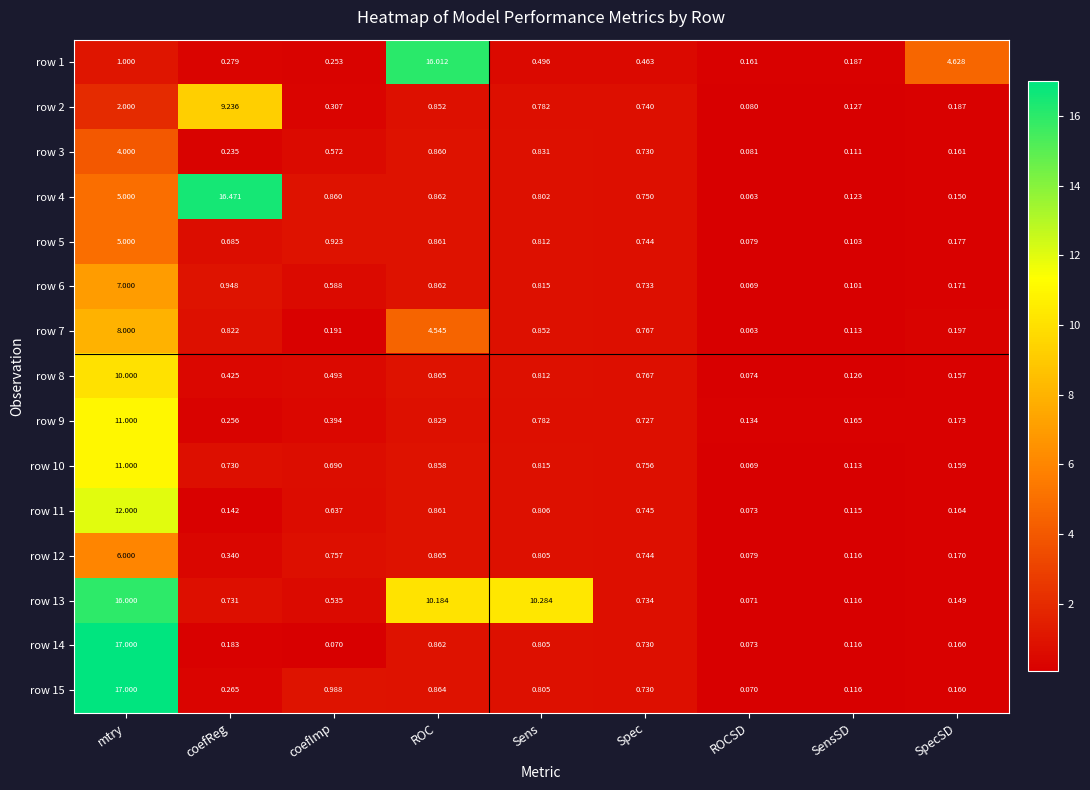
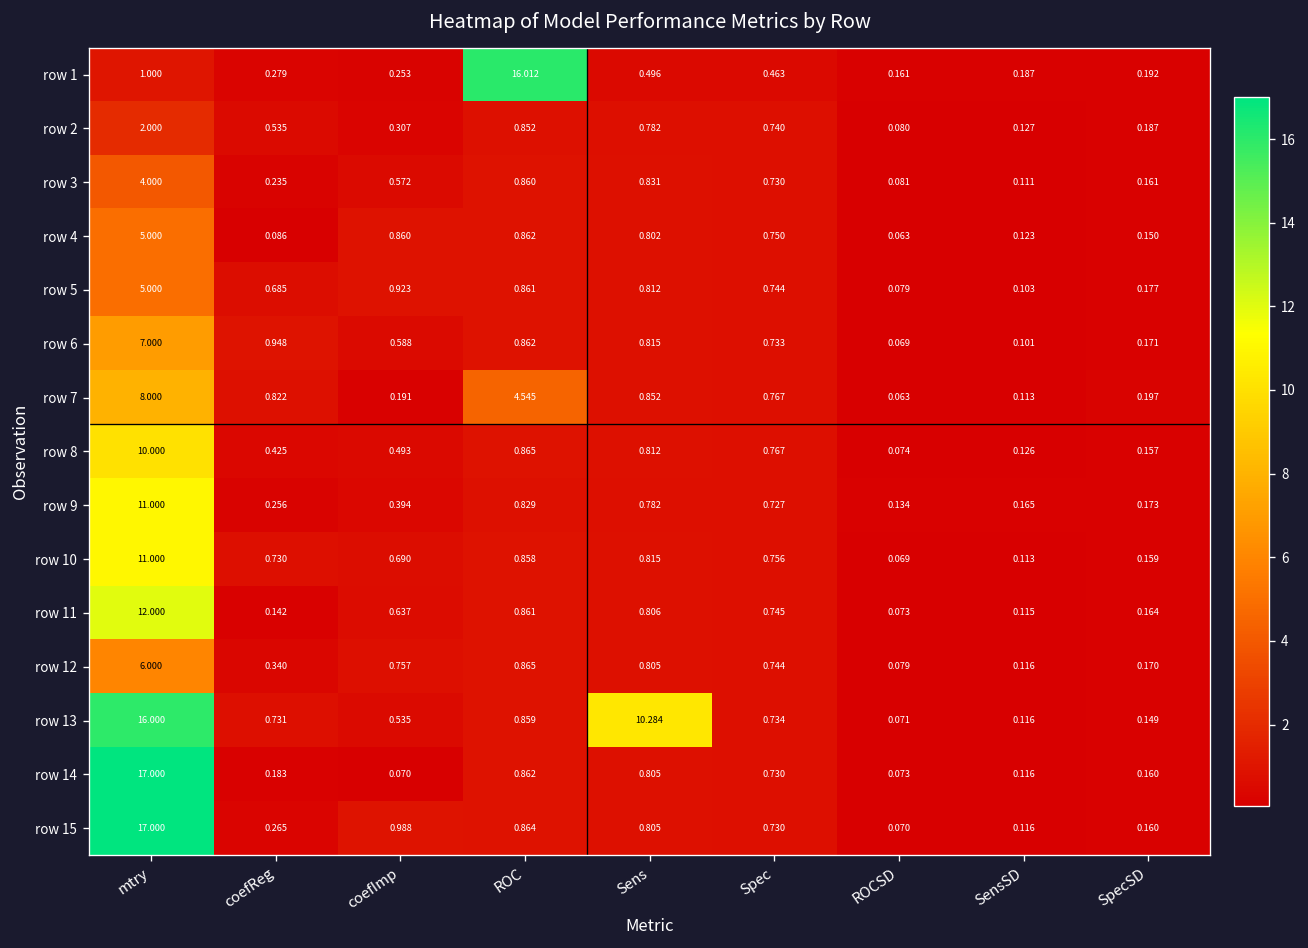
row 1, SpecSD: 4.628 -> 0.192
row 2, coefReg: 9.236 -> 0.535
row 4, coefReg: 16.471 -> 0.086
row 13, ROC: 10.184 -> 0.859
